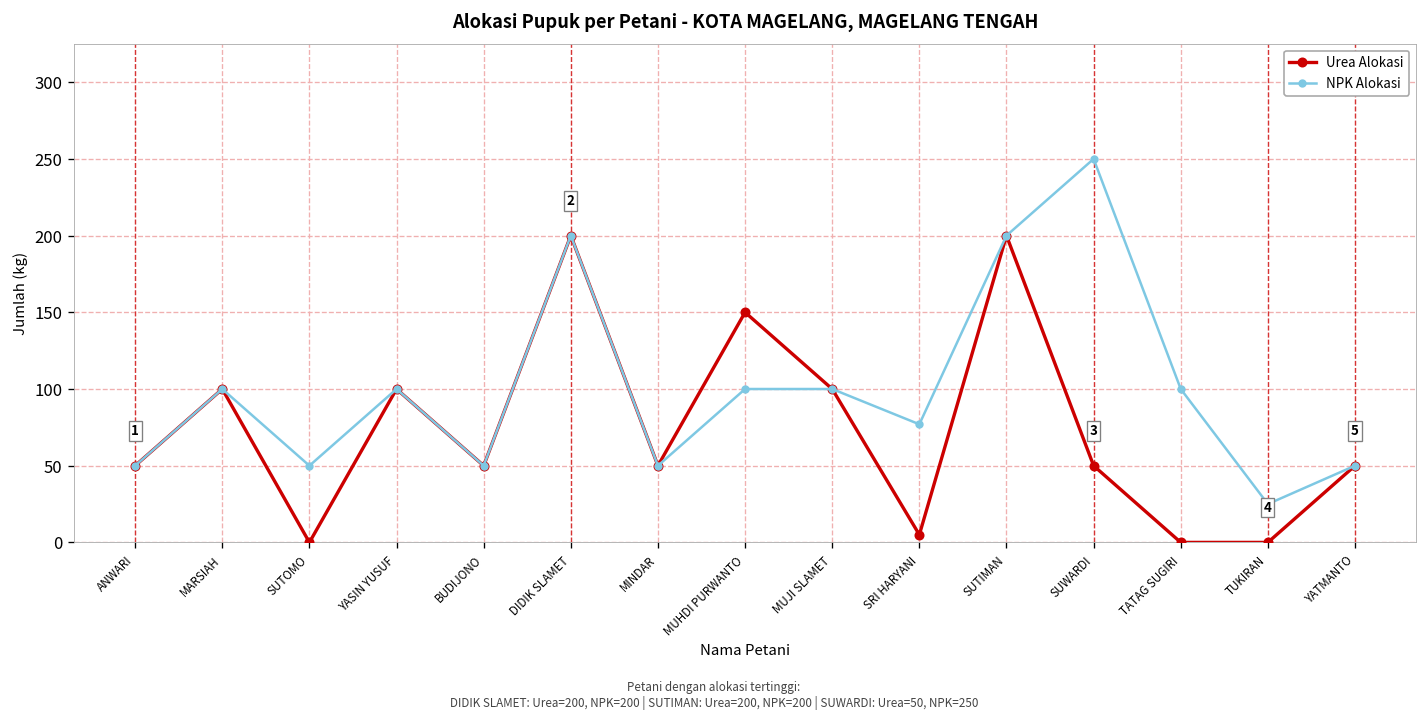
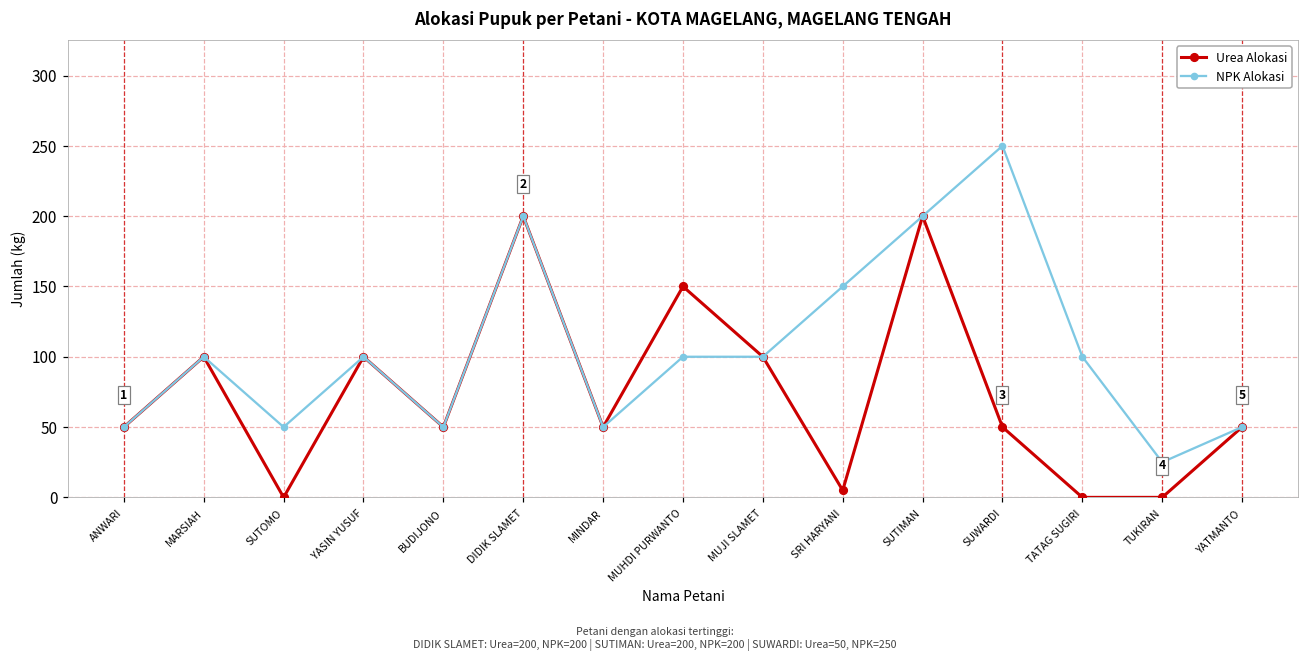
NPK Alokasi, SRI HARYANI: 77 -> 150
